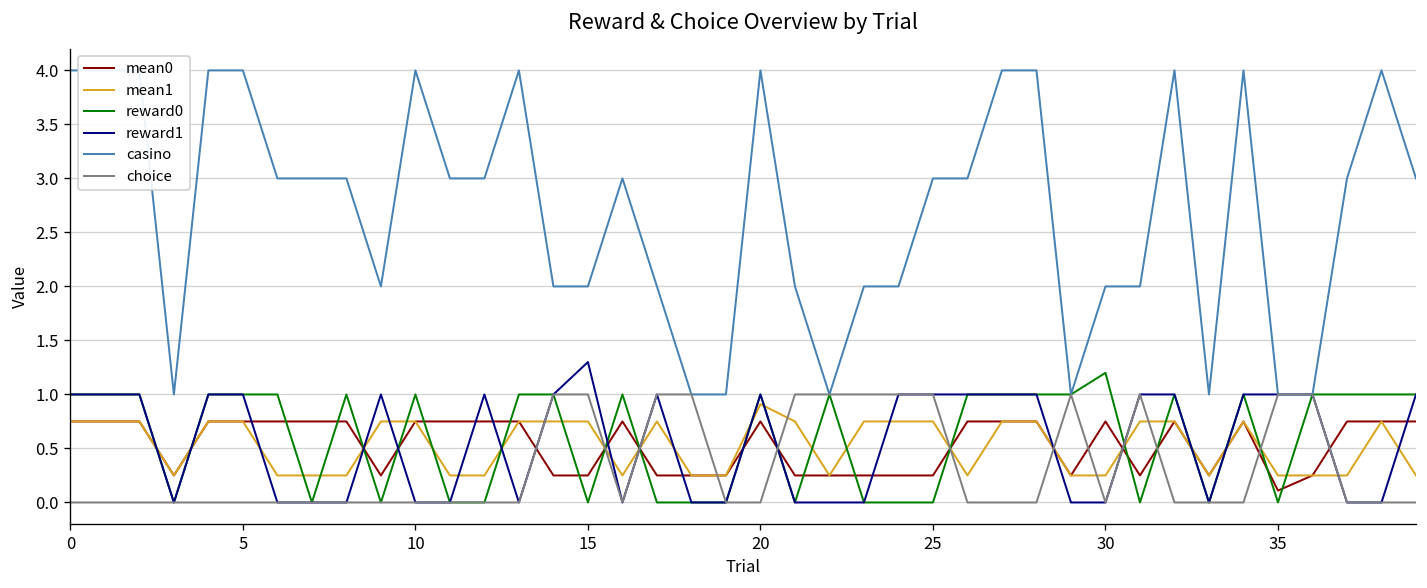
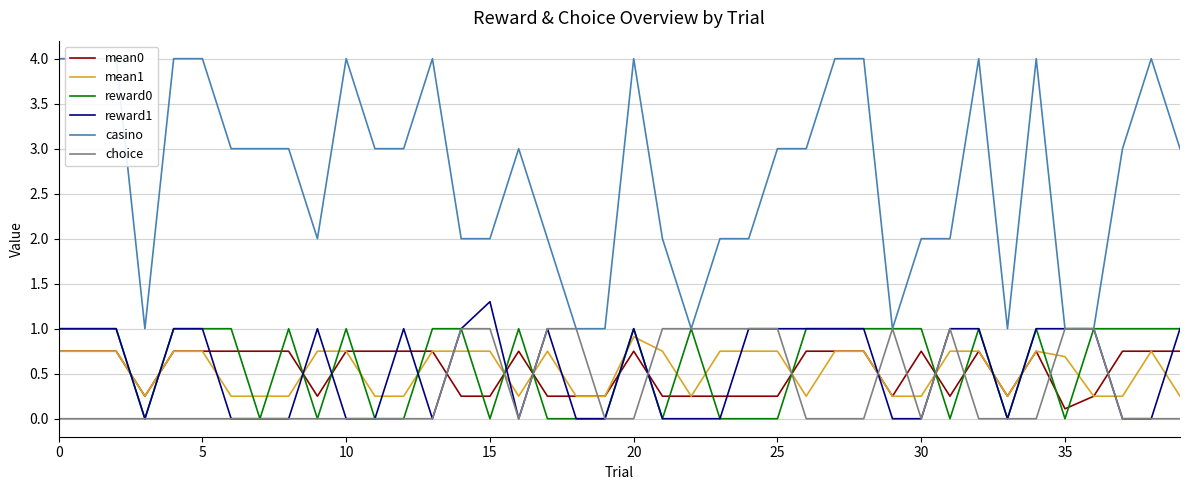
reward0, 30: 1.2 -> 1.0
mean1, 35: 0.3 -> 0.7
